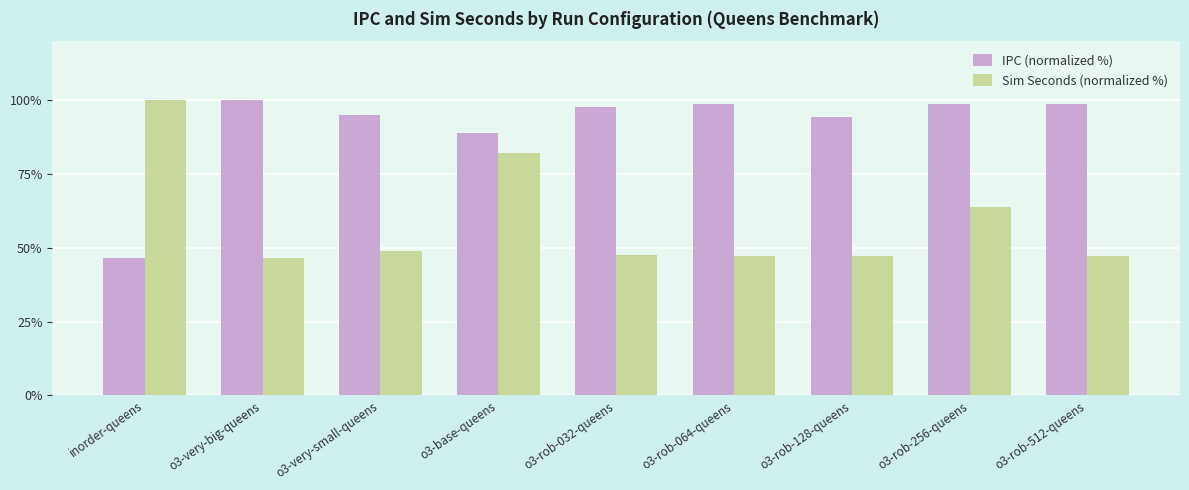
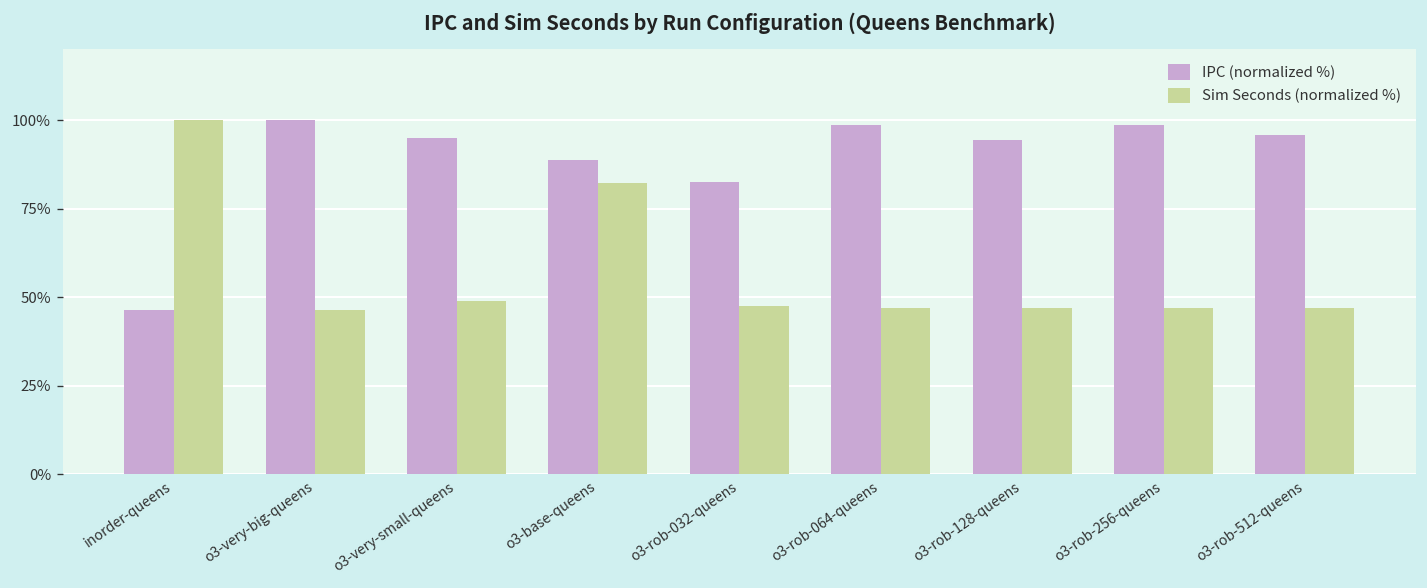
IPC (normalized %), o3-rob-032-queens: 98% -> 83%
Sim Seconds (normalized %), o3-rob-256-queens: 64% -> 47%
IPC (normalized %), o3-rob-512-queens: 99% -> 96%
